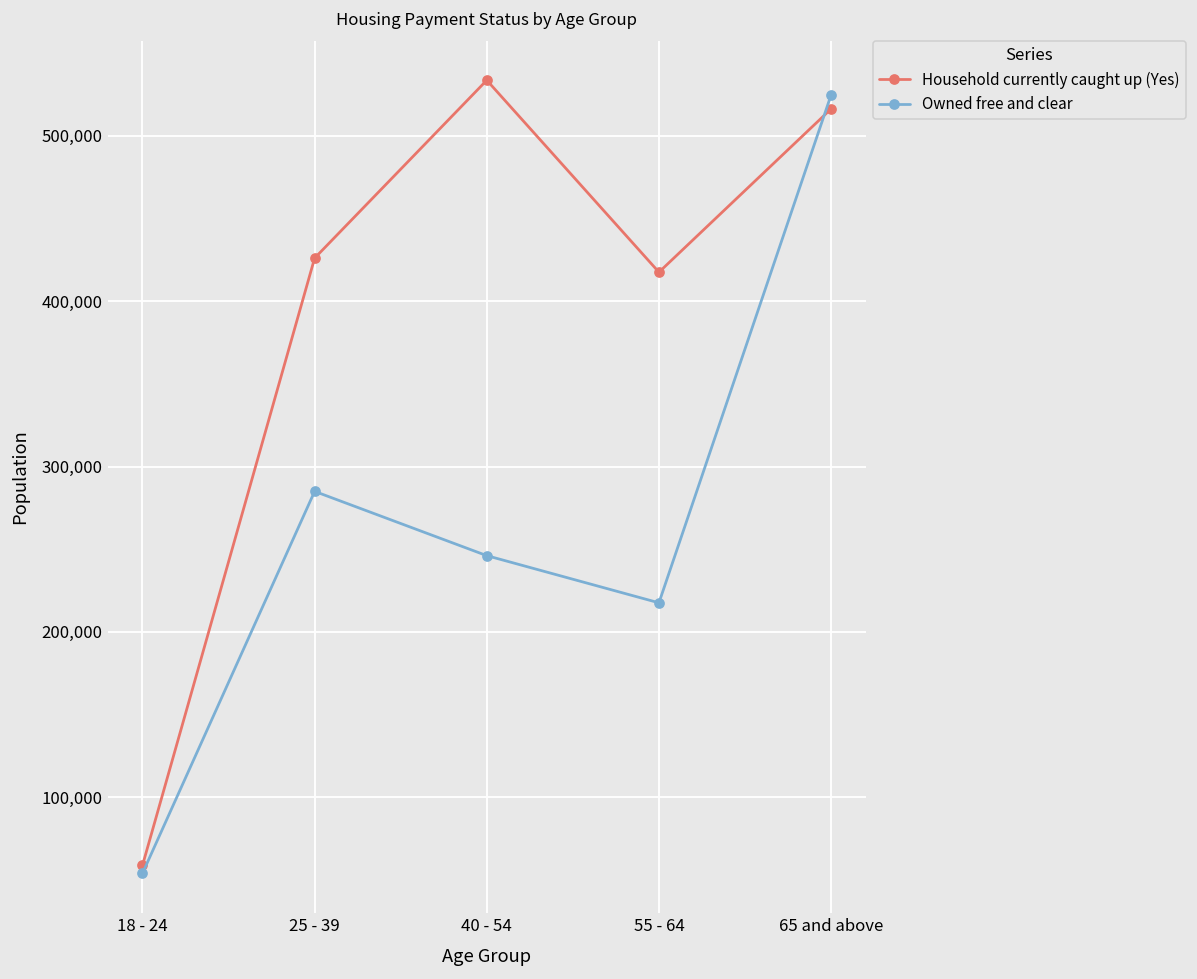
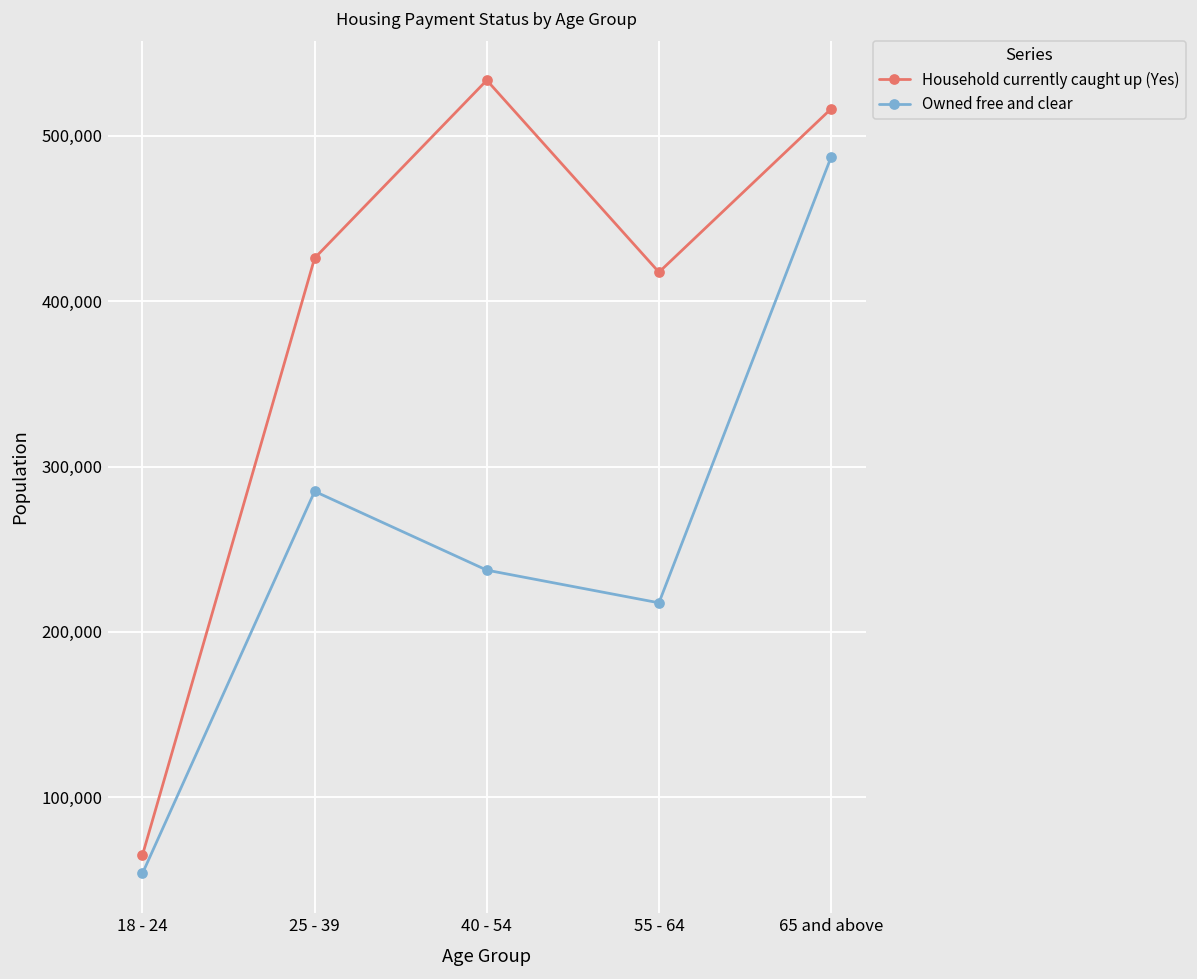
Household currently caught up (Yes), 18 - 24: 59,000 -> 65,000
Owned free and clear, 40 - 54: 246,000 -> 237,000
Owned free and clear, 65 and above: 525,000 -> 487,000
